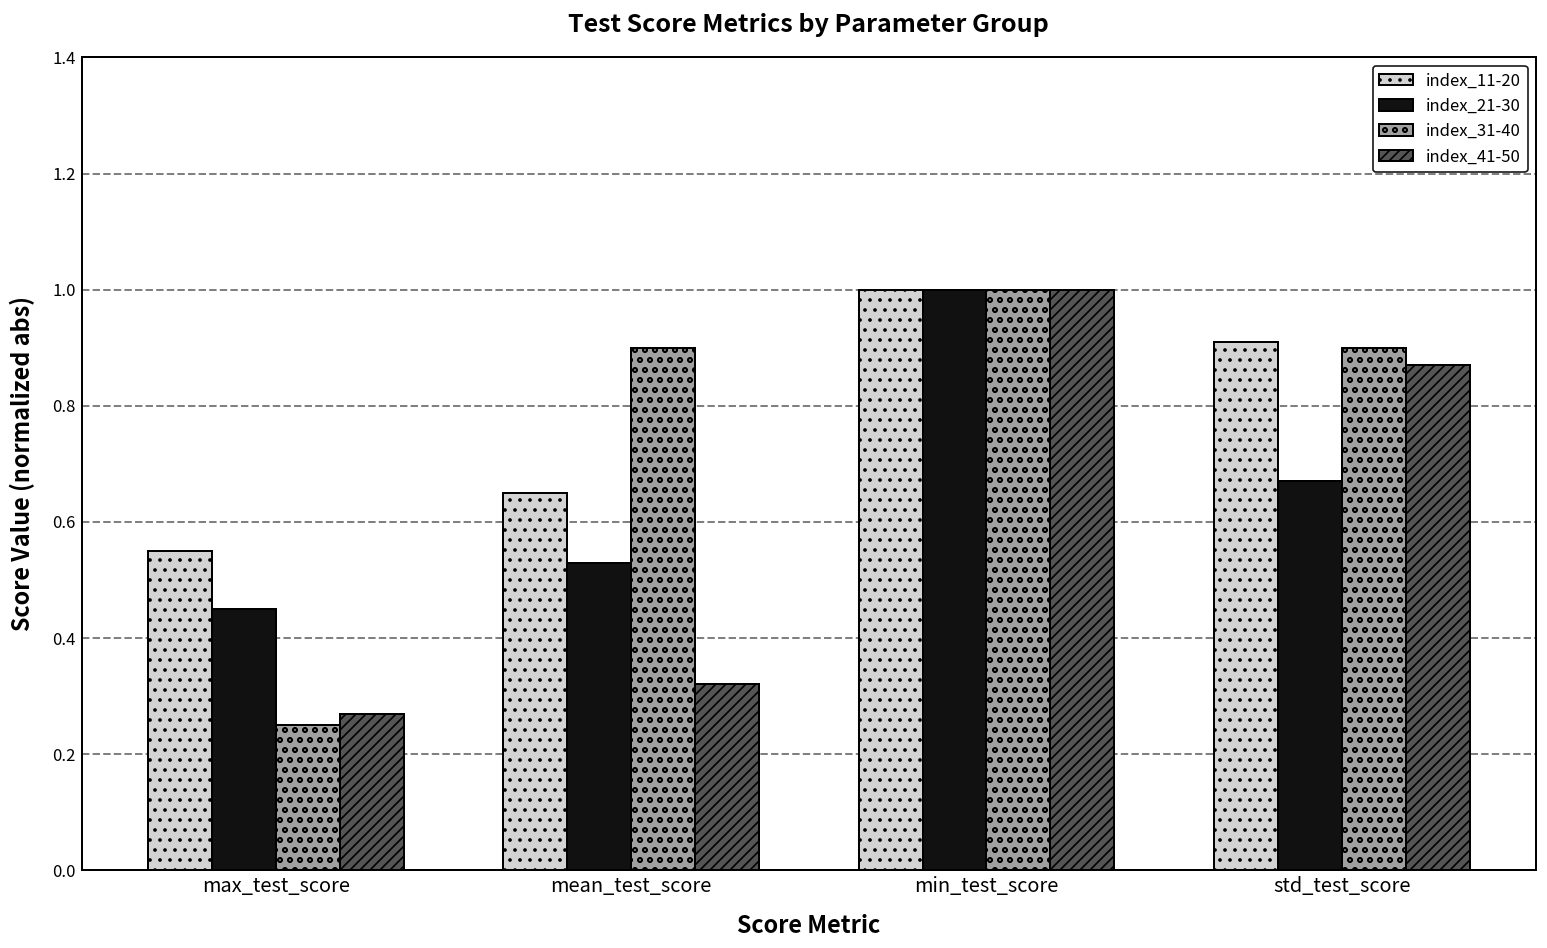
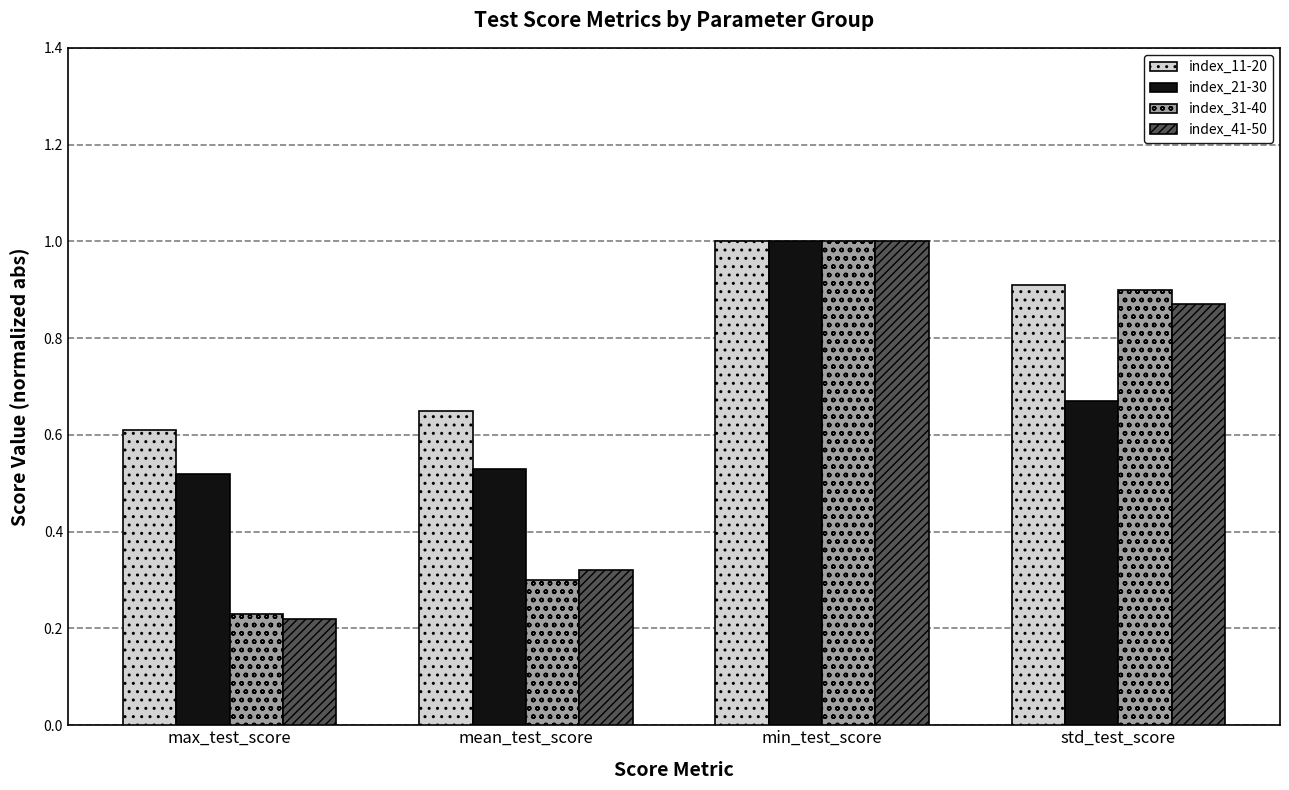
index_11-20, max_test_score: 0.55 -> 0.61
index_21-30, max_test_score: 0.45 -> 0.52
index_31-40, max_test_score: 0.25 -> 0.23
index_41-50, max_test_score: 0.27 -> 0.22
index_31-40, mean_test_score: 0.9 -> 0.3
